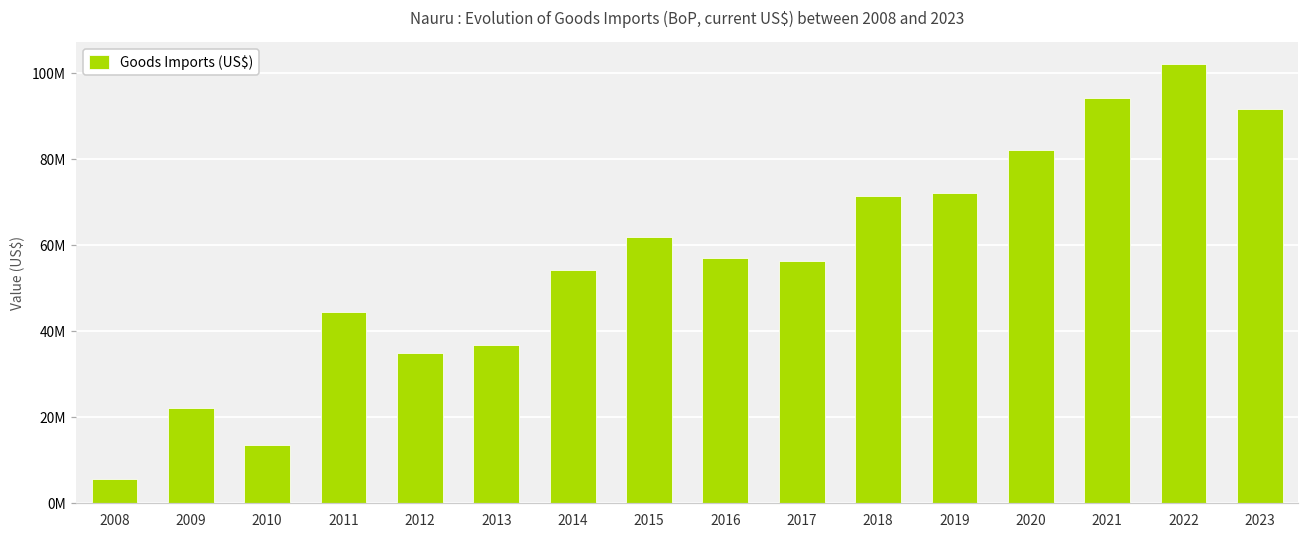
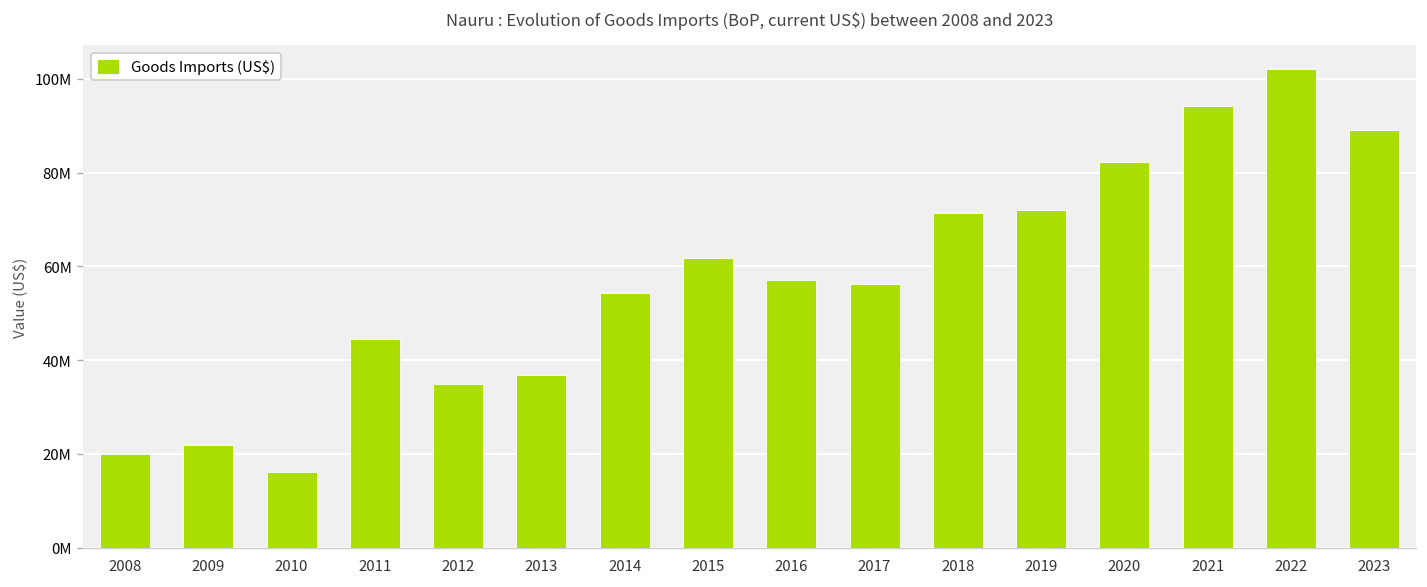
2008: 5000000 -> 20000000
2010: 13000000 -> 16000000
2023: 92000000 -> 89000000
